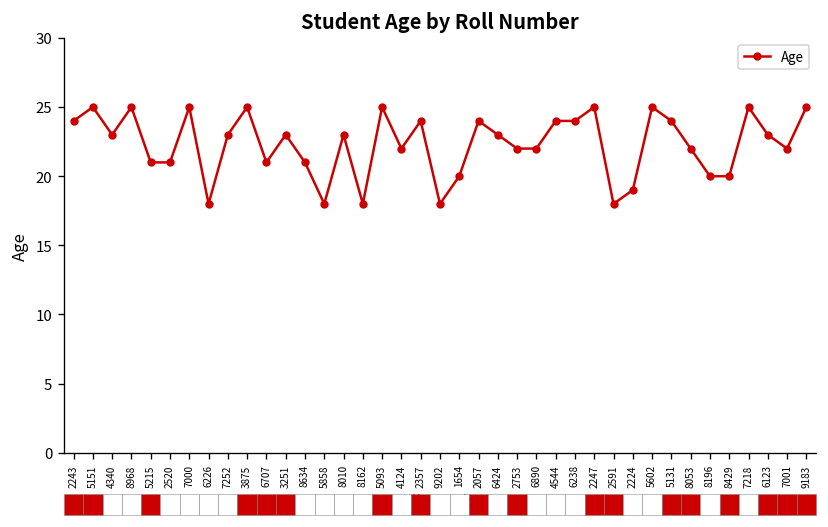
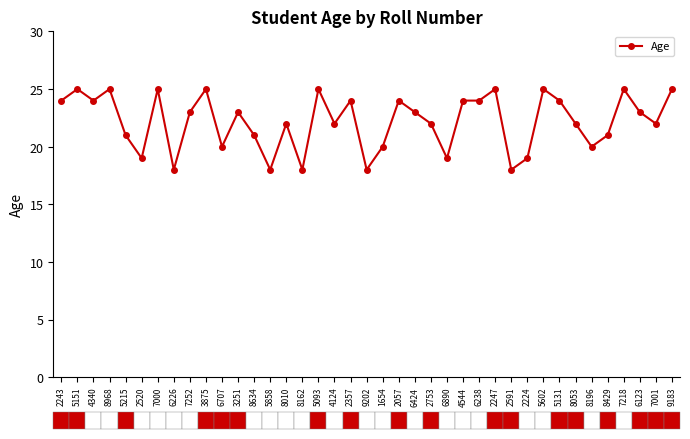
4340: 23 -> 24
2520: 21 -> 19
6707: 21 -> 20
8010: 23 -> 22
6890: 22 -> 19
8429: 20 -> 21
